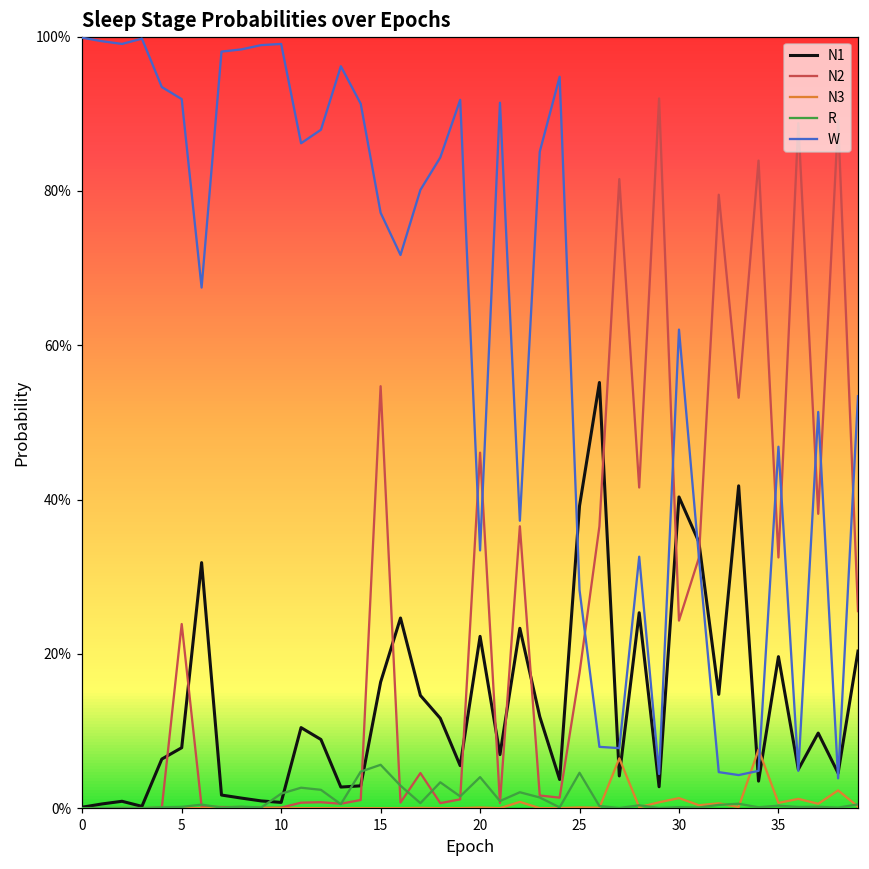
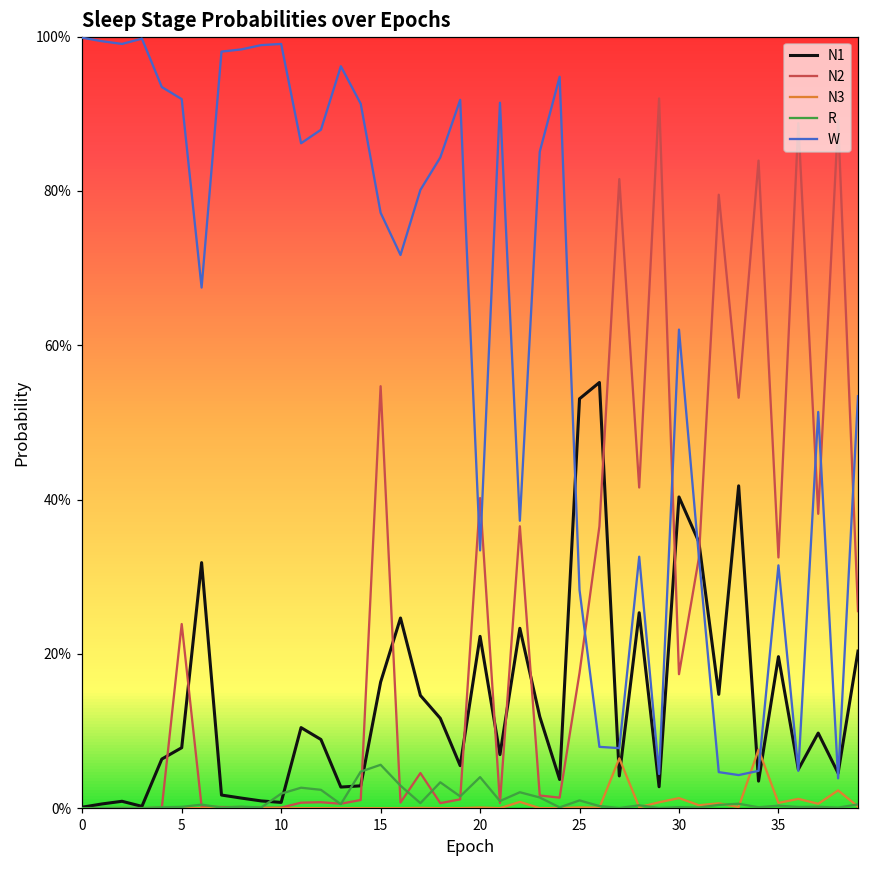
N2, 20: 46% -> 40%
N1, 25: 39% -> 53%
R, 25: 5% -> 1%
N2, 30: 24% -> 17%
W, 35: 47% -> 31%
